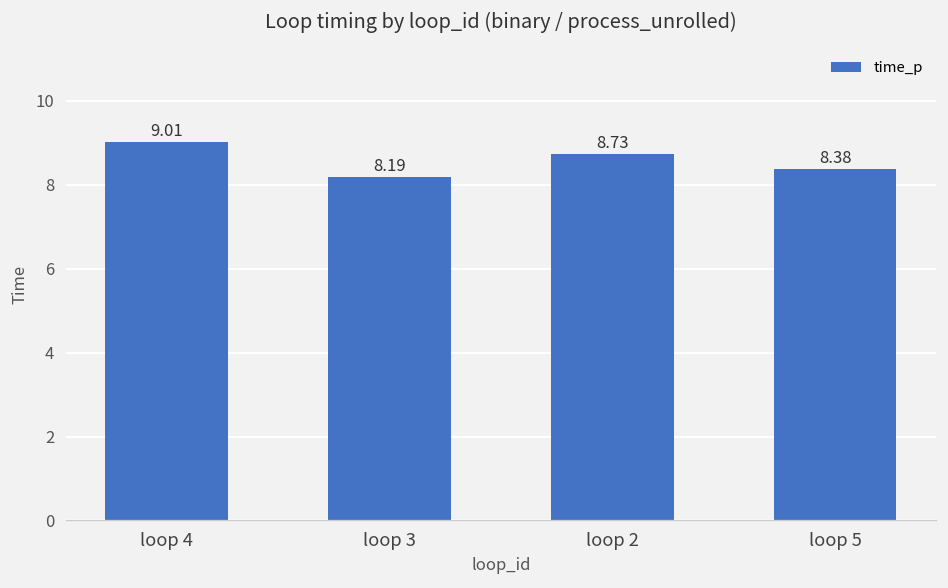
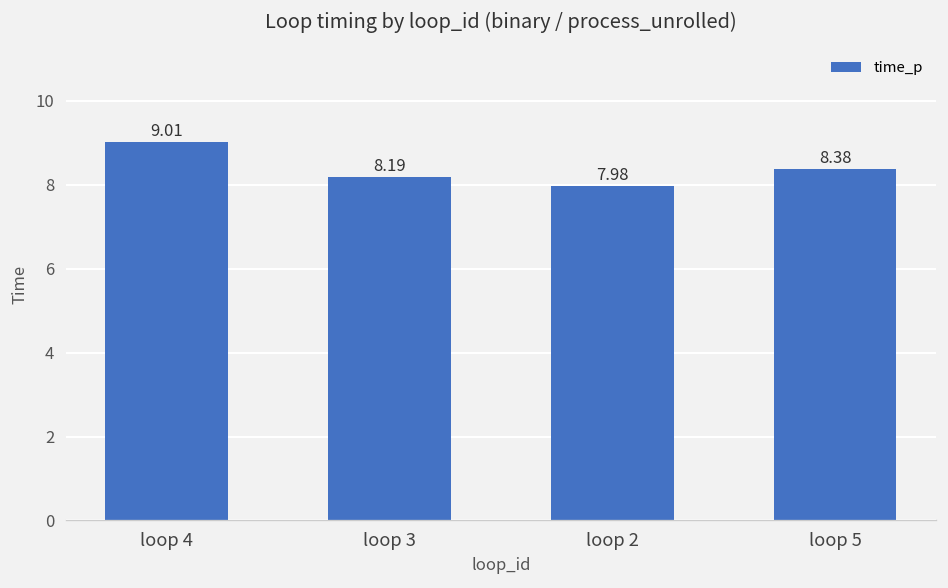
loop 2: 8.73 -> 7.98
